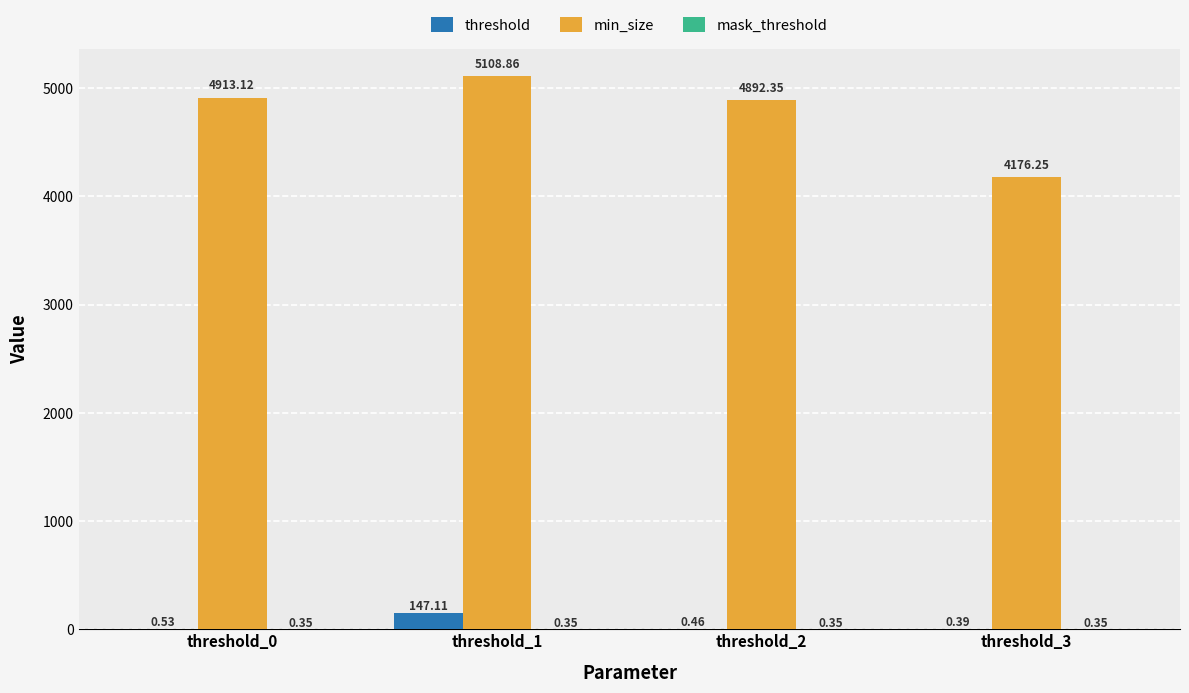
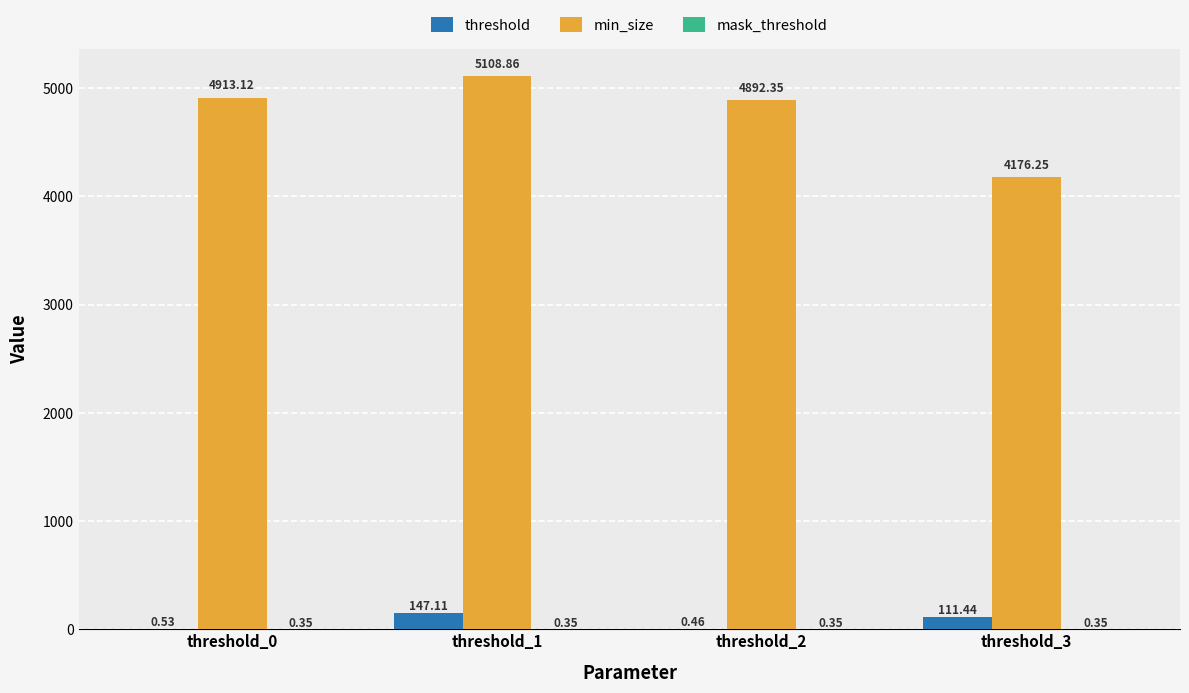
threshold, threshold_3: 0.39 -> 111.44
